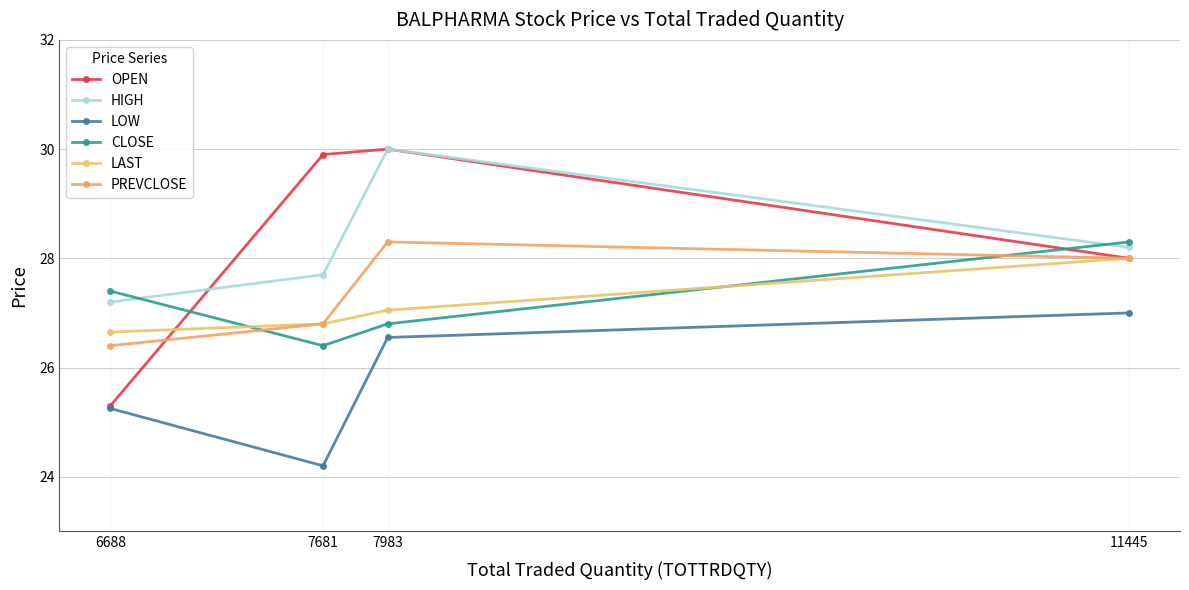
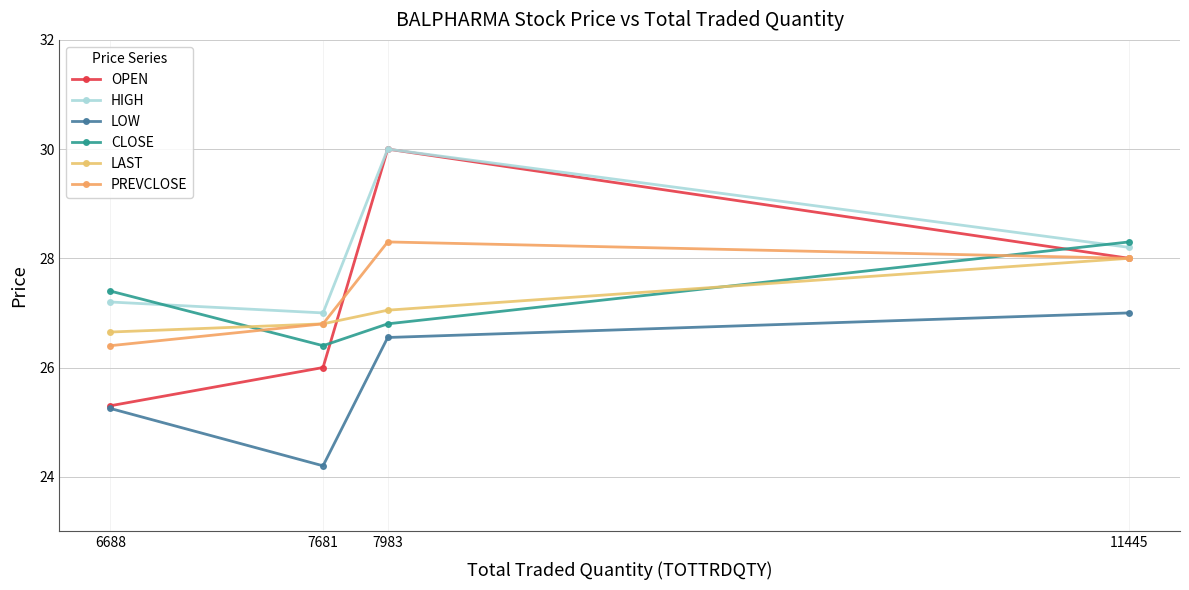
OPEN, 7681: 29.9 -> 26.0
HIGH, 7681: 27.7 -> 27.0
